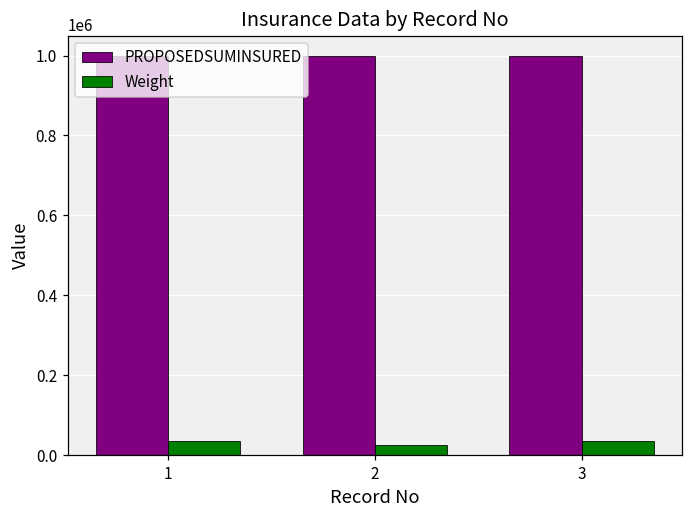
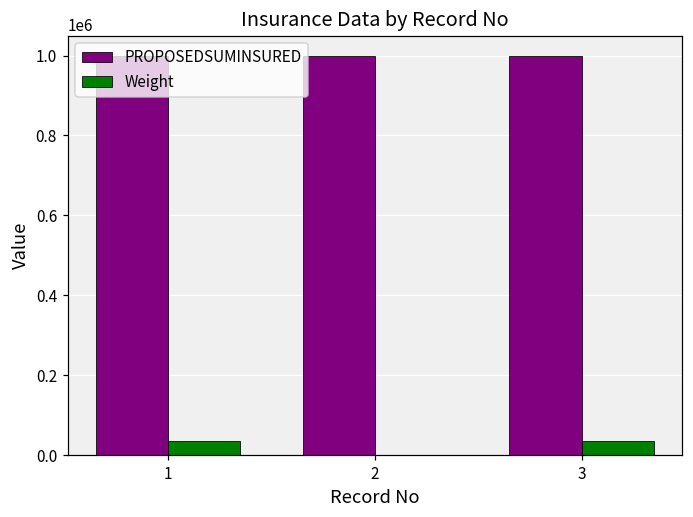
Weight, 2: 30000 -> 0
